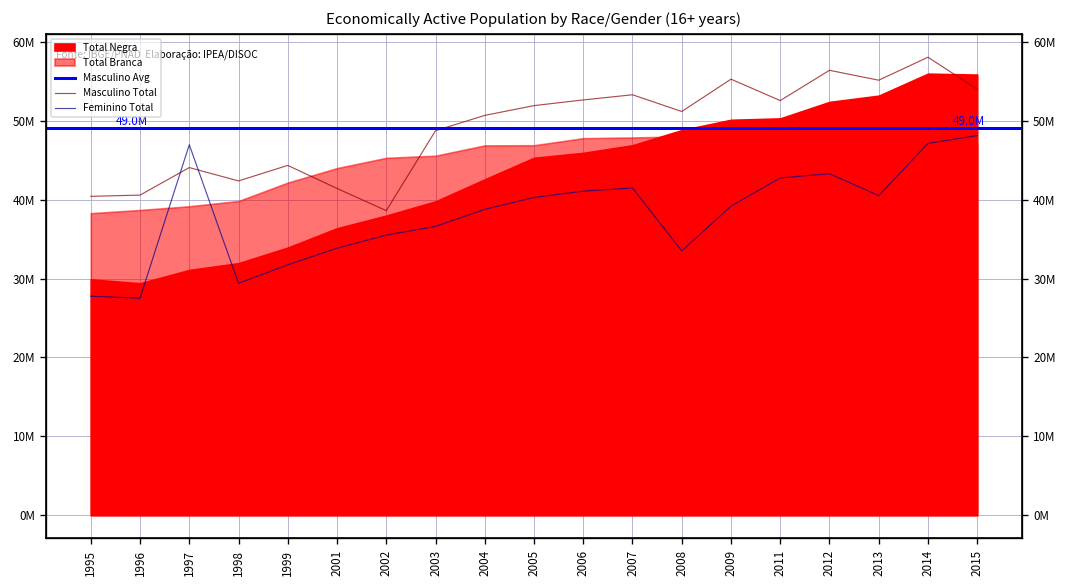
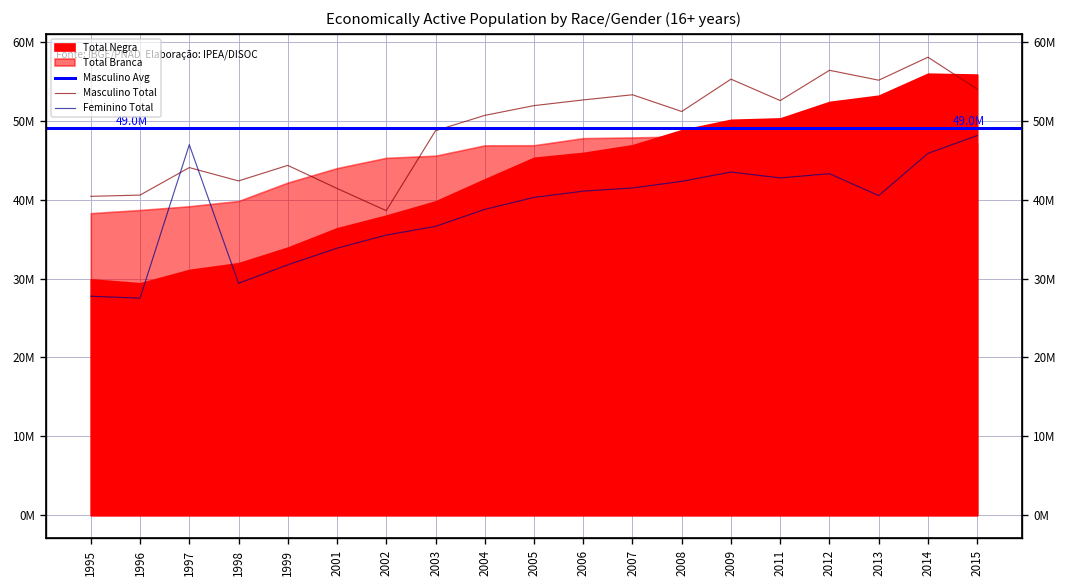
Feminino Total, 2008: 34000000 -> 42000000
Feminino Total, 2009: 39000000 -> 44000000
Feminino Total, 2014: 47000000 -> 46000000
